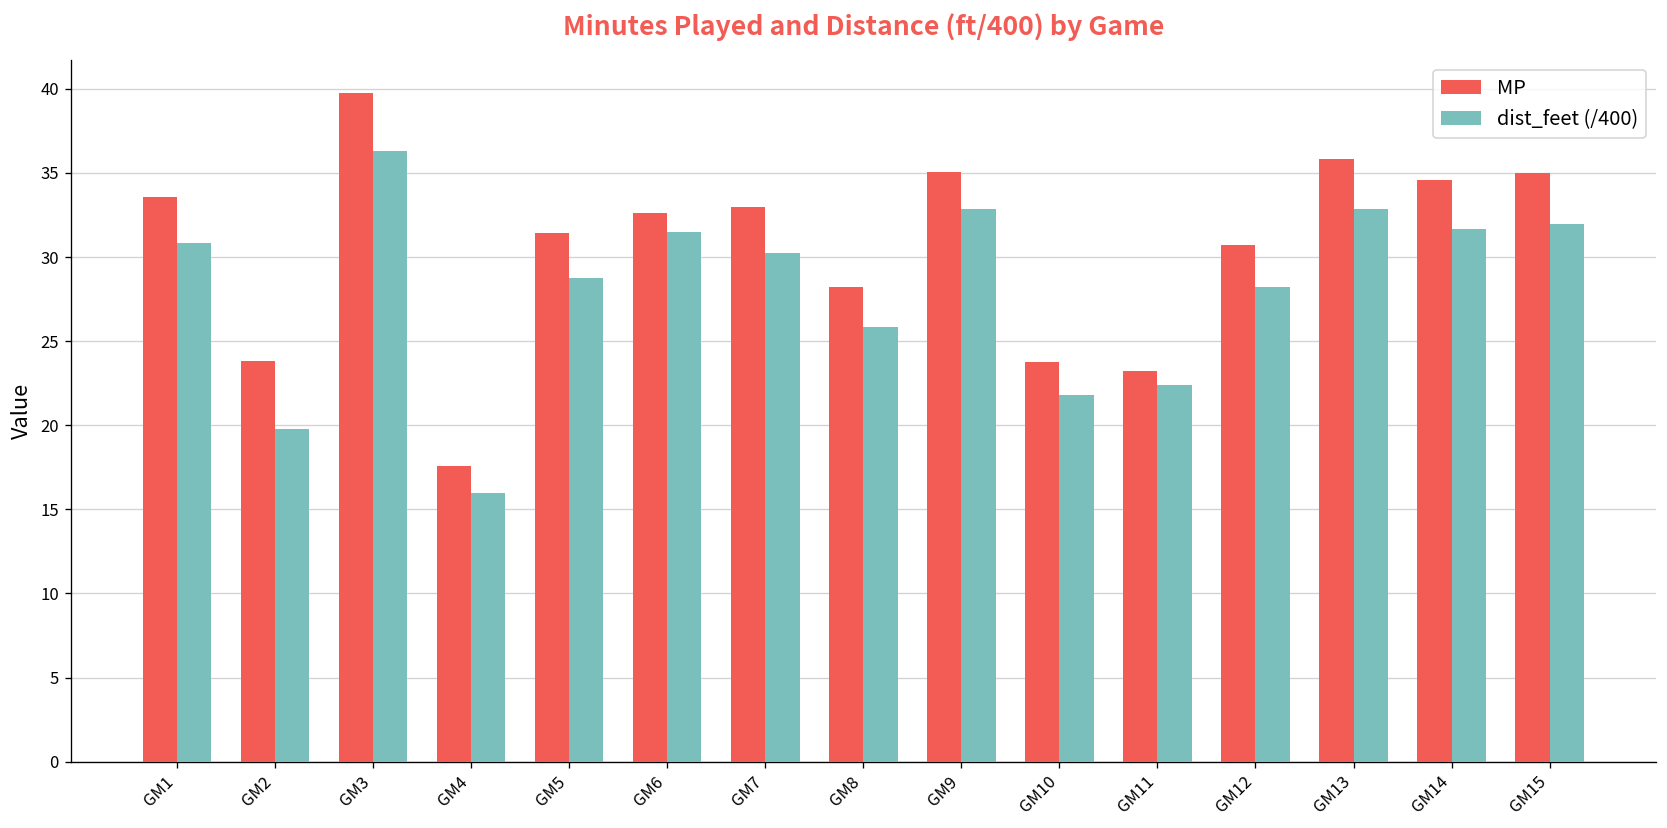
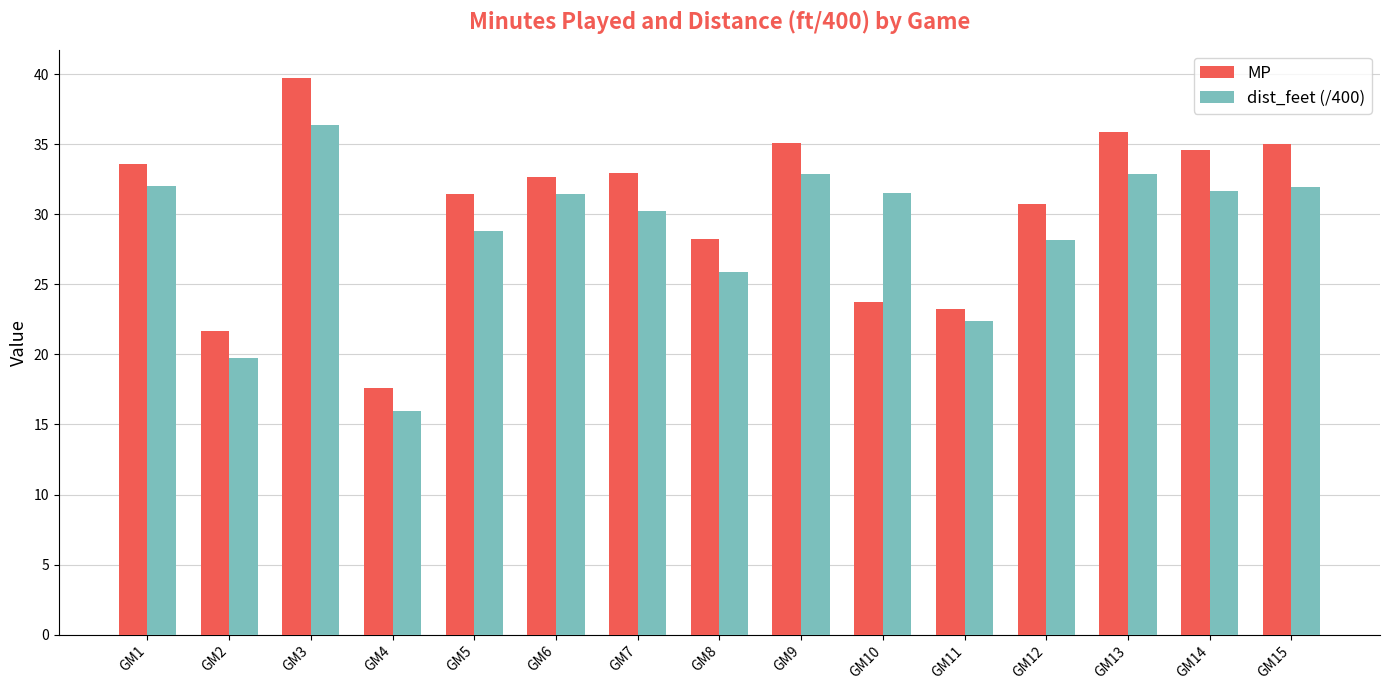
dist_feet (/400), GM1: 30.8 -> 32.0
MP, GM2: 23.8 -> 21.7
dist_feet (/400), GM10: 21.8 -> 31.5
